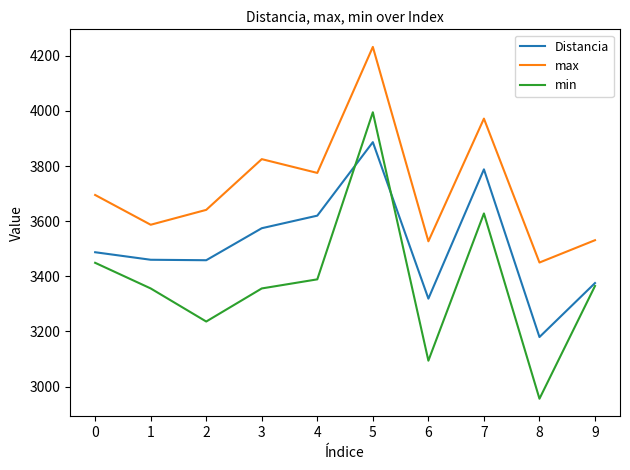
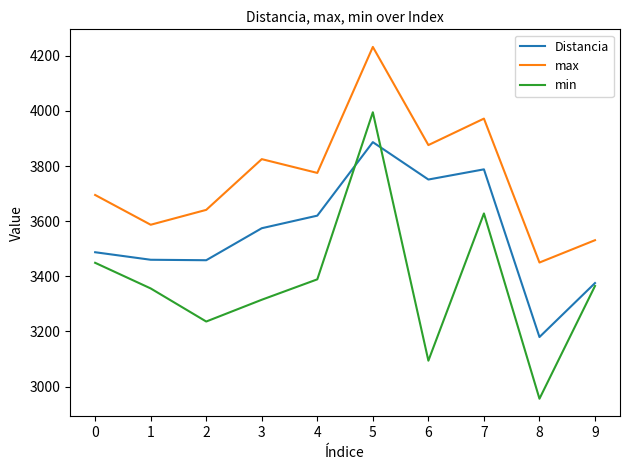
min, 3: 3360 -> 3320
Distancia, 6: 3320 -> 3750
max, 6: 3530 -> 3880
